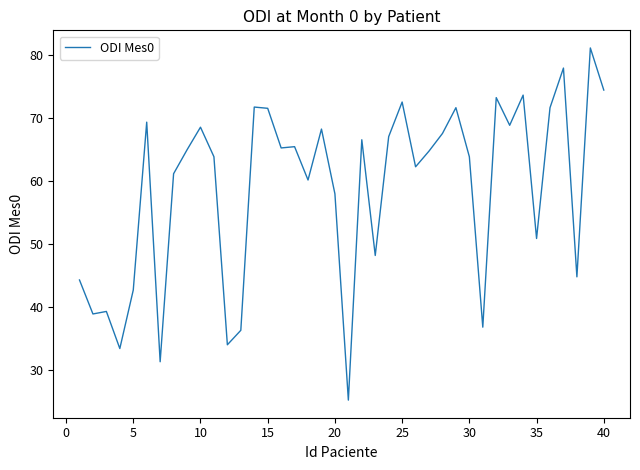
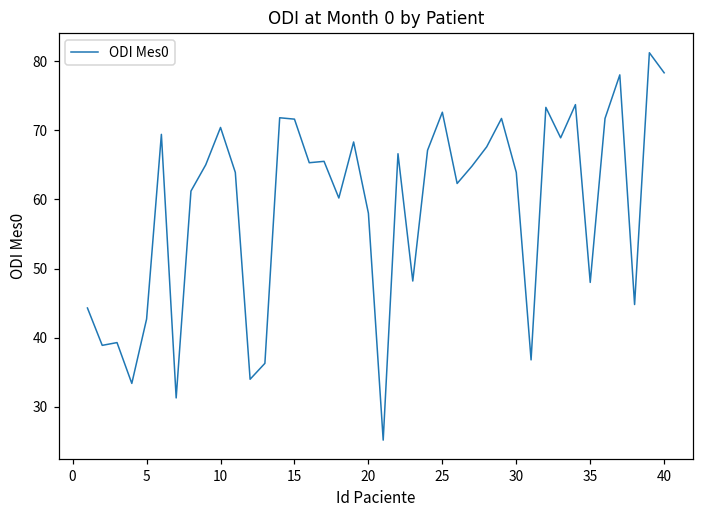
10: 69 -> 70
35: 51 -> 48
40: 75 -> 78
